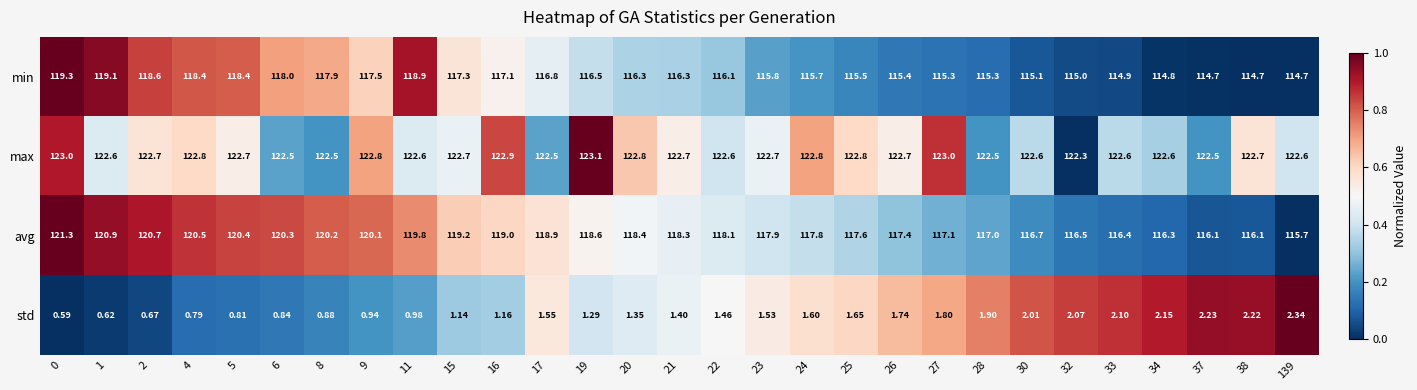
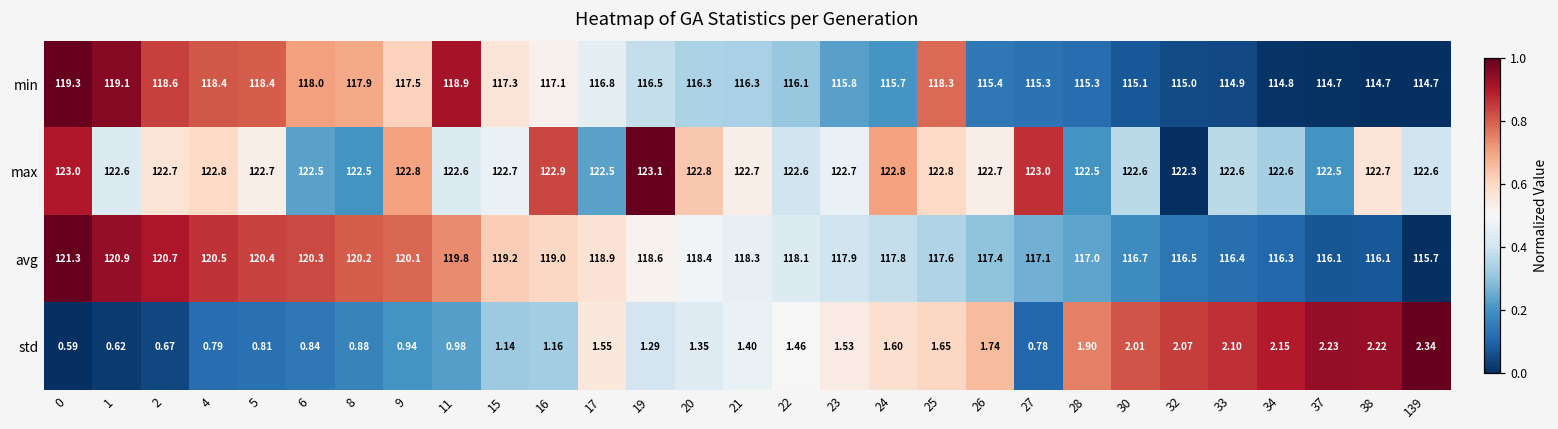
min, 25: 115.5 -> 118.3
std, 27: 1.80 -> 0.78
